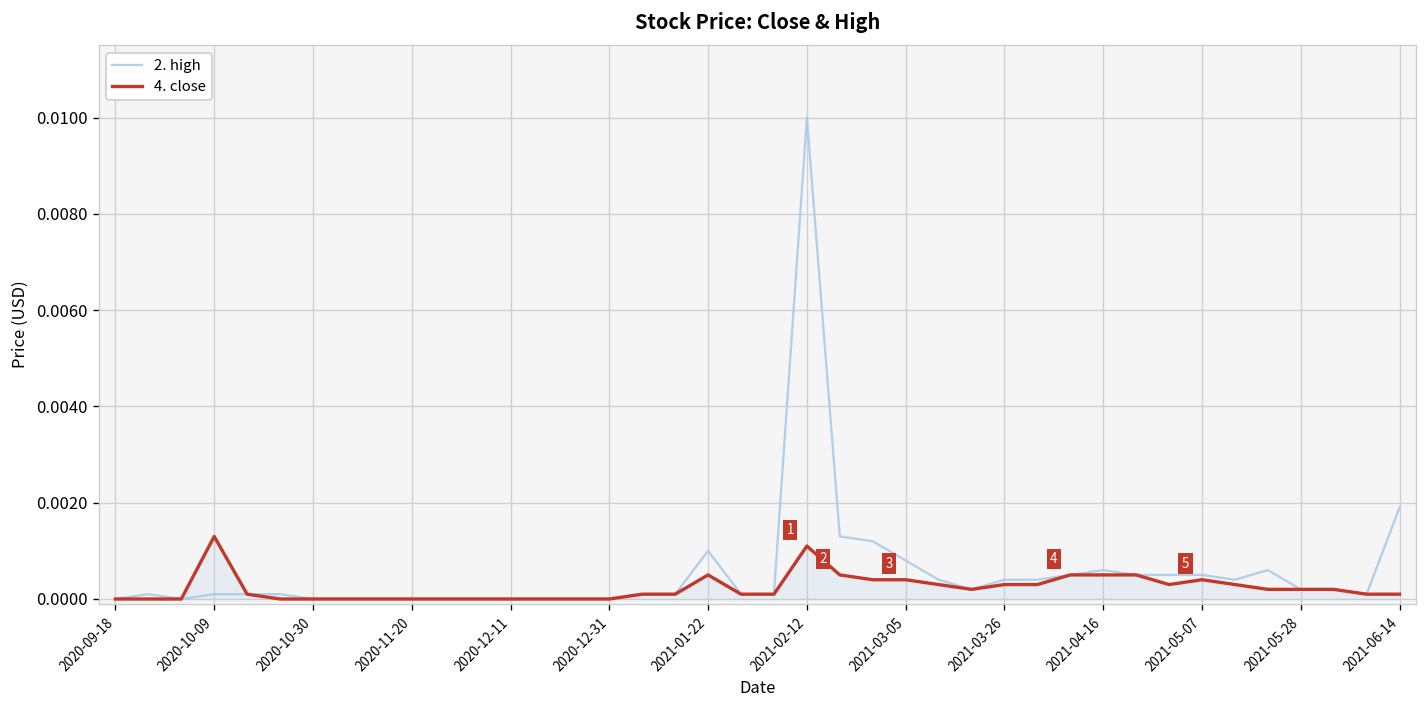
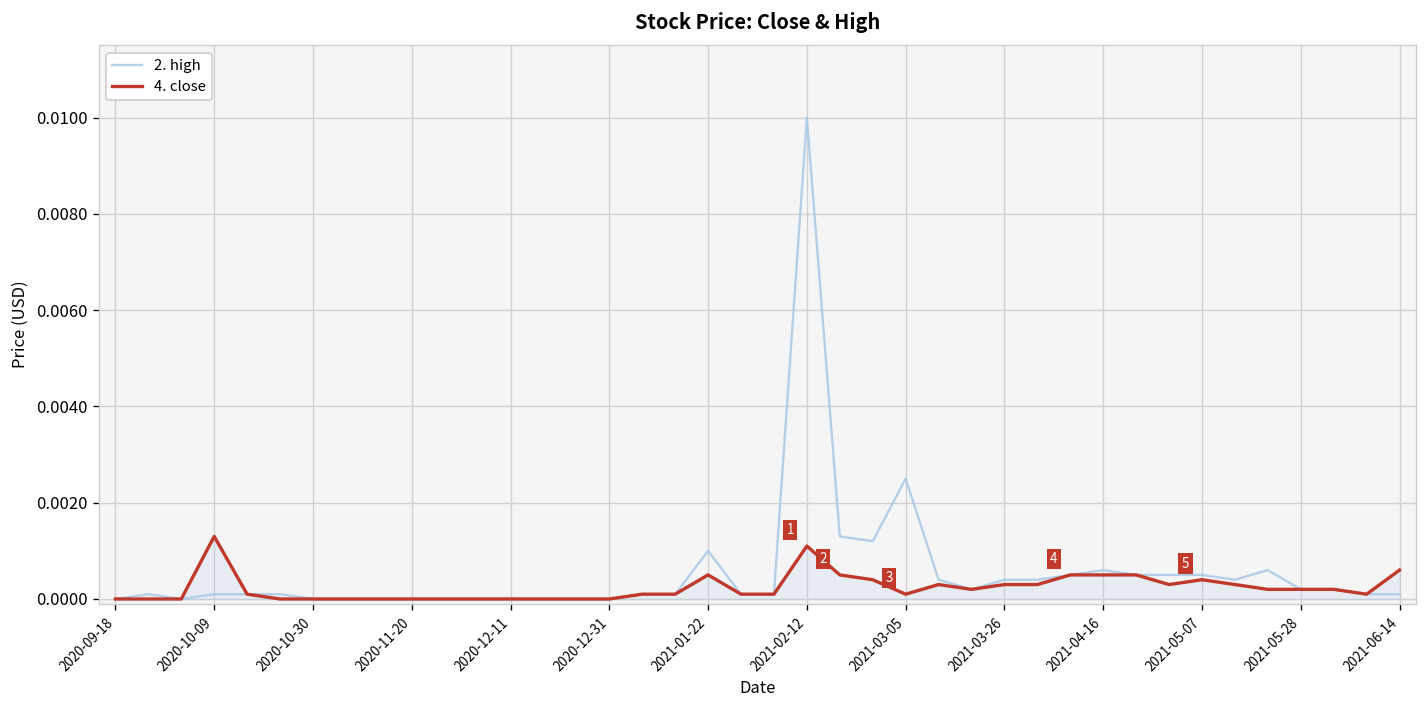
2. high, 2021-03-05: 0.0008 -> 0.0025
4. close, 2021-03-05: 0.0004 -> 0.0001
2. high, 2021-06-14: 0.0019 -> 0.0001
4. close, 2021-06-14: 0.0001 -> 0.0006
